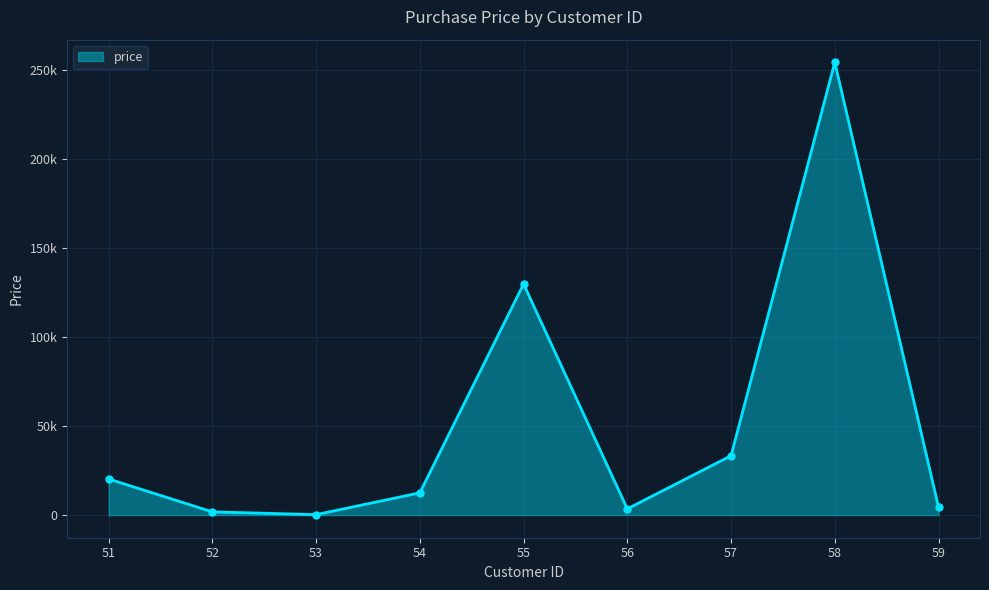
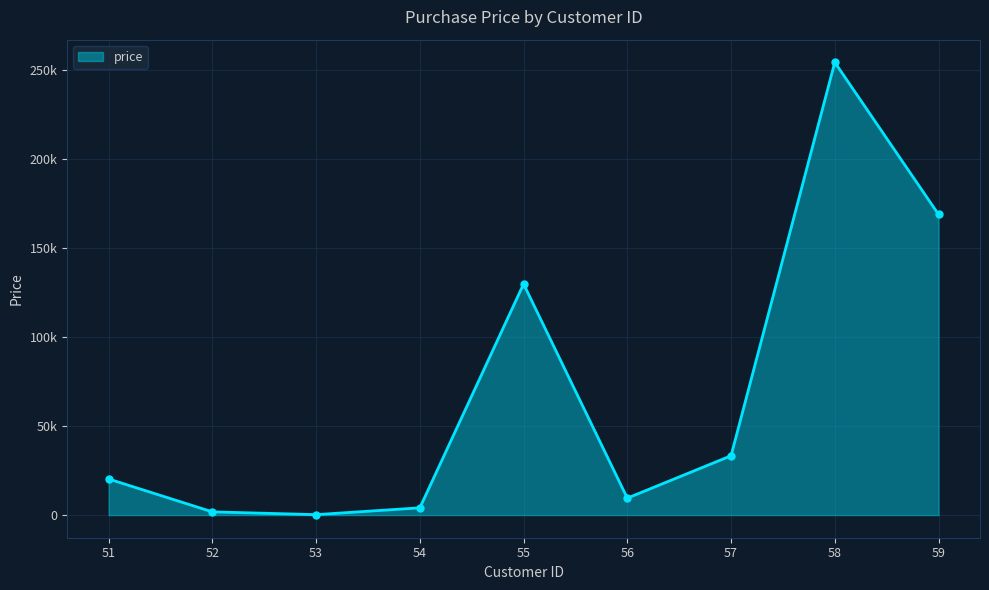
54: 13000 -> 4000
56: 4000 -> 10000
59: 5000 -> 169000
